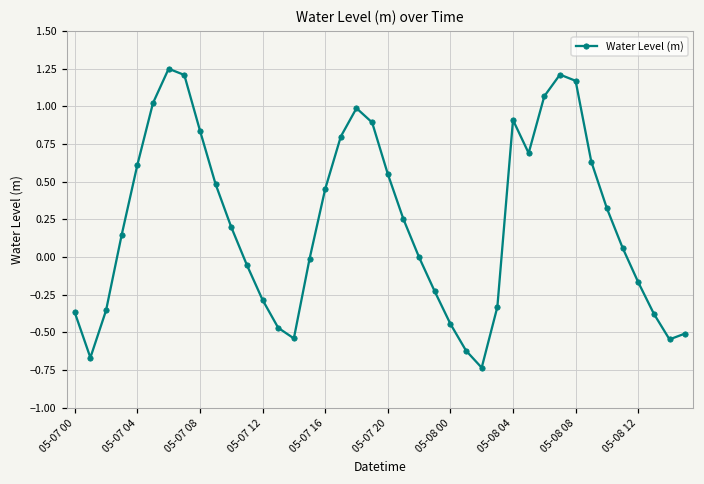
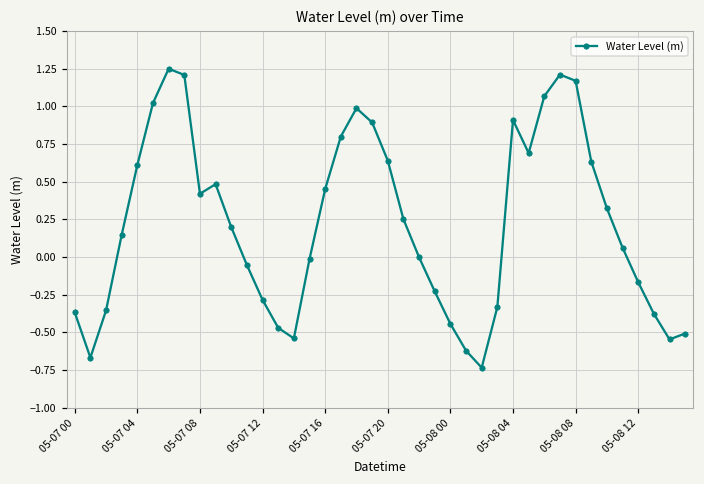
05-07 08: 0.84 -> 0.42
05-07 20: 0.55 -> 0.64
